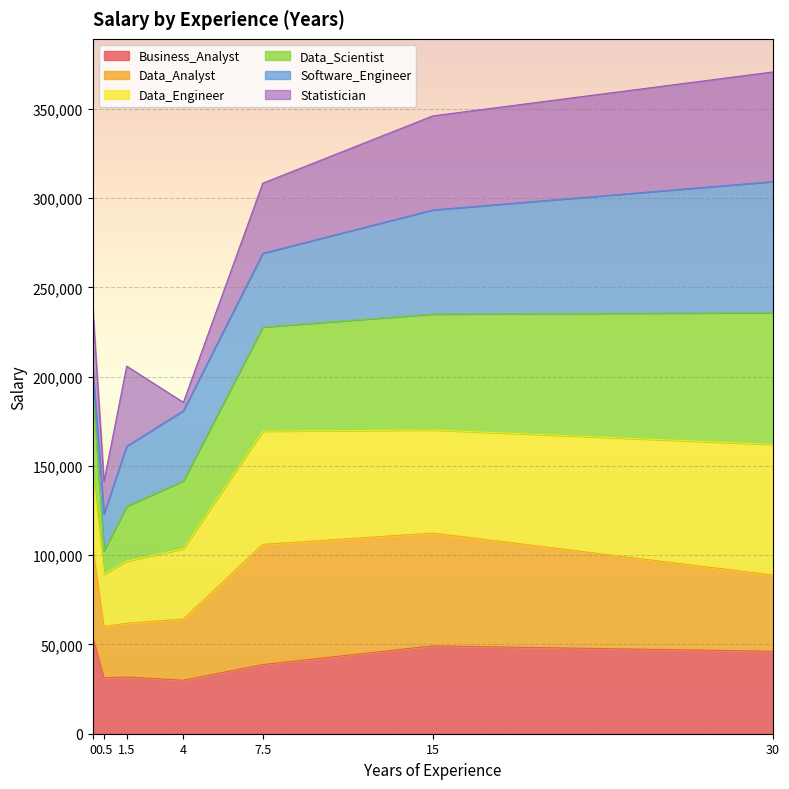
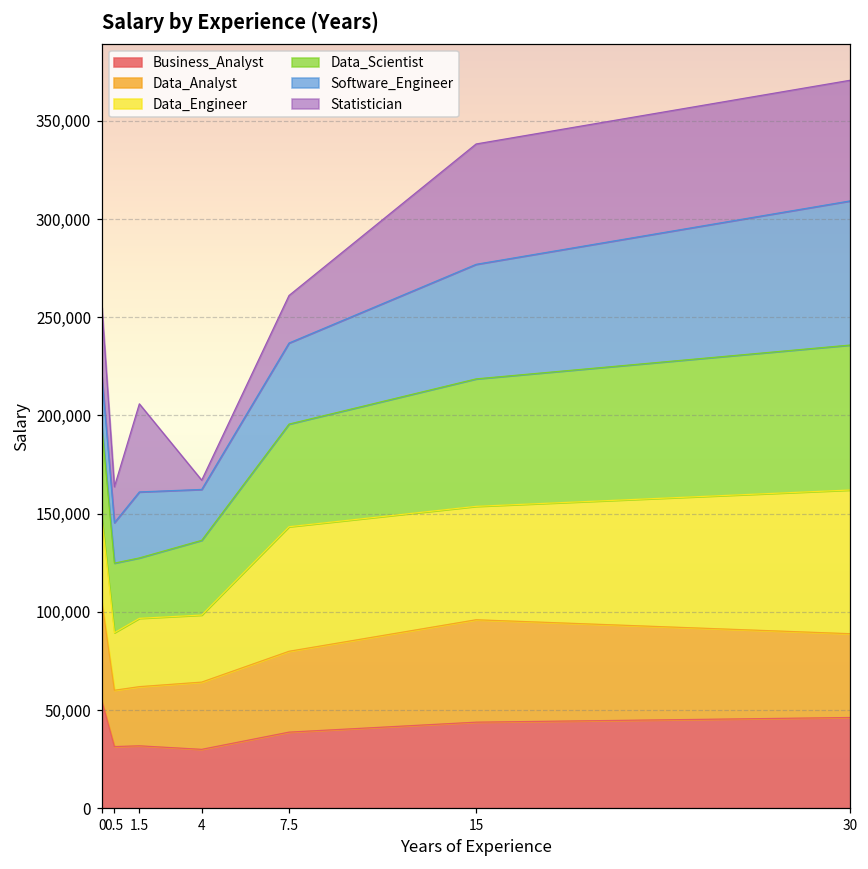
Software_Engineer, 0: 11,000 -> 26,000
Data_Scientist, 0.5: 13,000 -> 35,000
Data_Engineer, 4: 39,000 -> 34,000
Software_Engineer, 4: 39,000 -> 26,000
Data_Analyst, 7.5: 67,000 -> 41,000
Data_Scientist, 7.5: 58,000 -> 52,000
Statistician, 7.5: 39,000 -> 24,000
Business_Analyst, 15: 49,000 -> 44,000
Data_Analyst, 15: 63,000 -> 52,000
Statistician, 15: 53,000 -> 61,000
